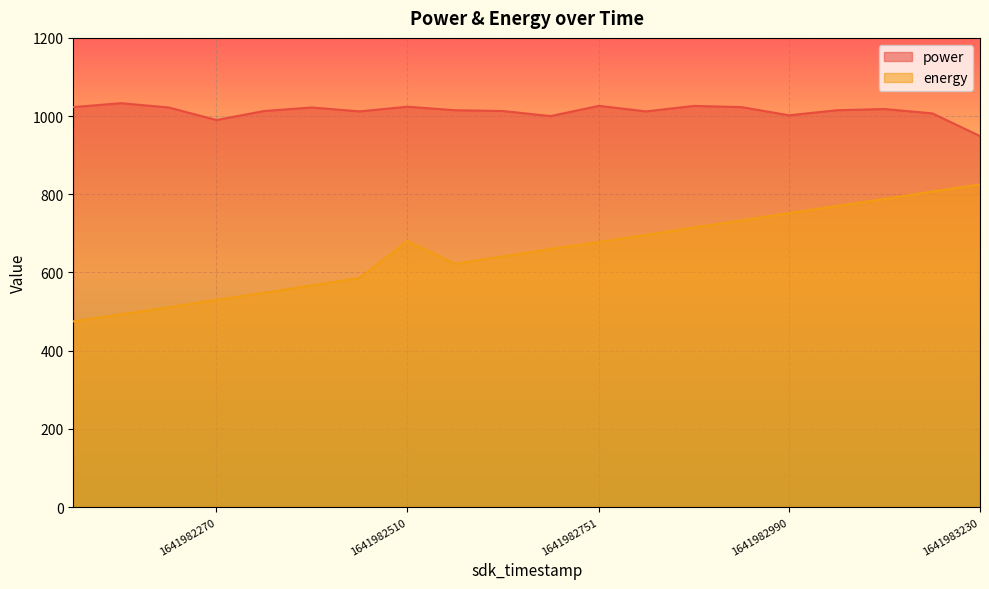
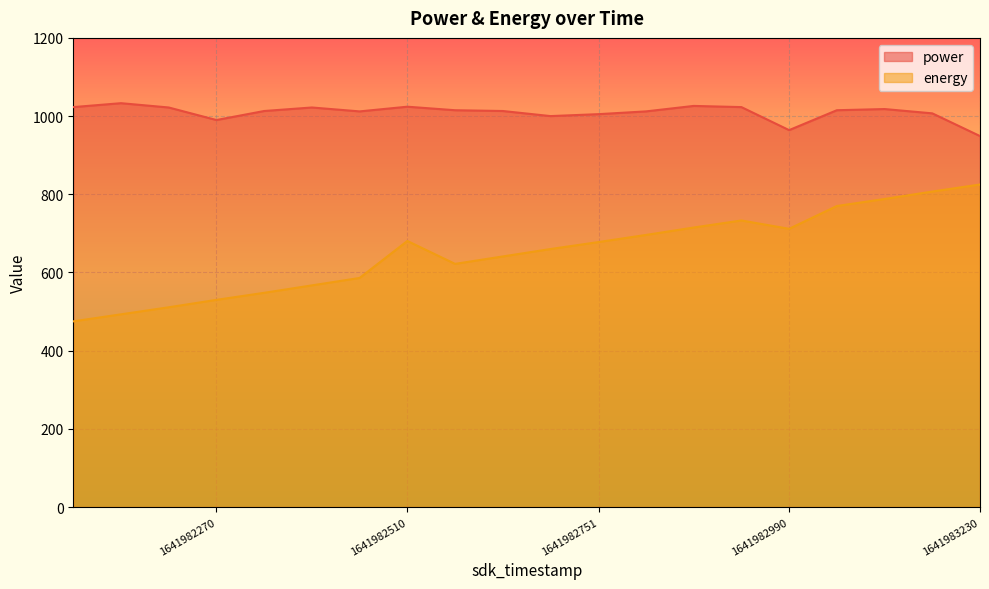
power, 1641982751: 1030 -> 1010
power, 1641982990: 1000 -> 960
energy, 1641982990: 750 -> 710
